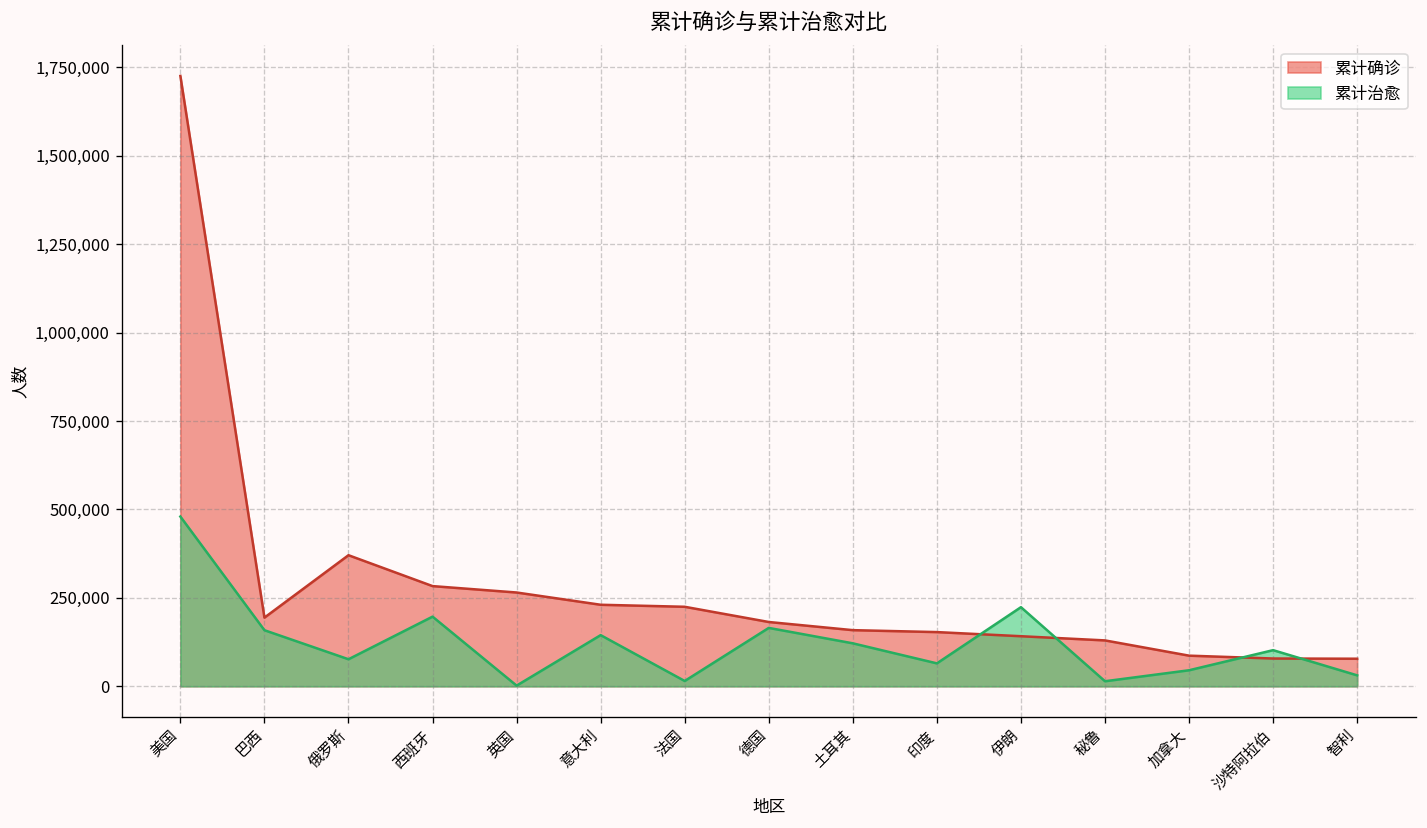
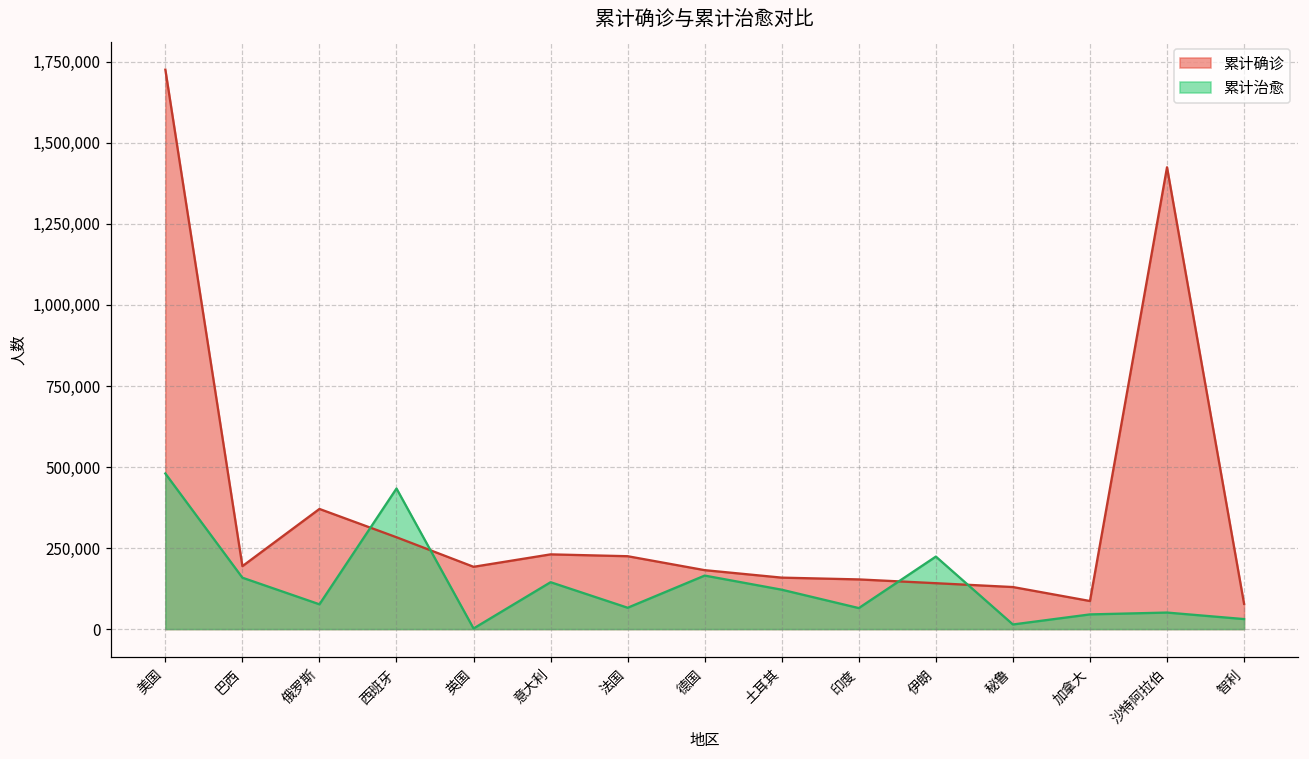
累计治愈, 西班牙: 200,000 -> 430,000
累计确诊, 英国: 270,000 -> 190,000
累计治愈, 法国: 20,000 -> 70,000
累计确诊, 沙特阿拉伯: 80,000 -> 1,420,000
累计治愈, 沙特阿拉伯: 100,000 -> 50,000
